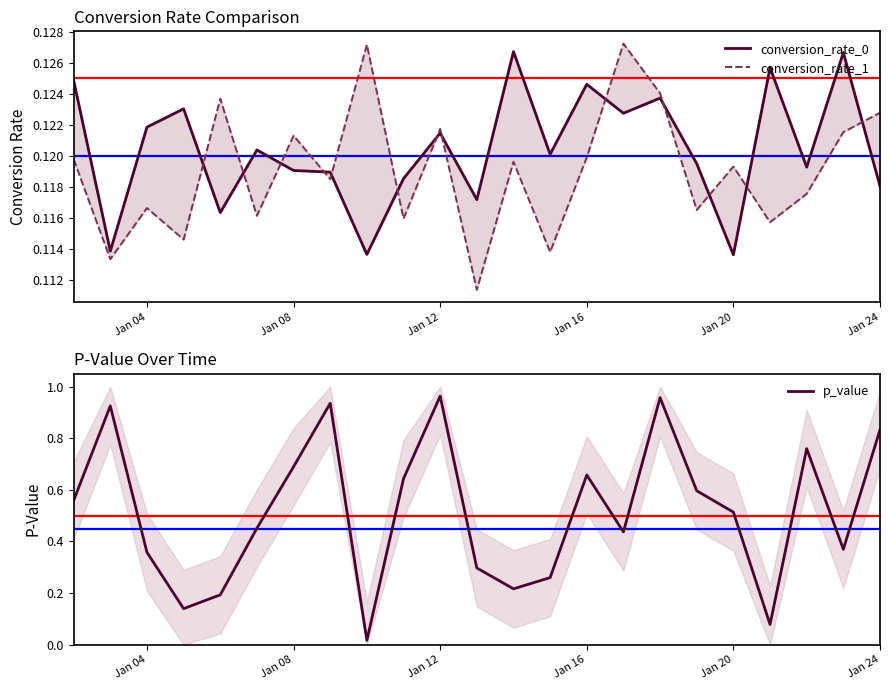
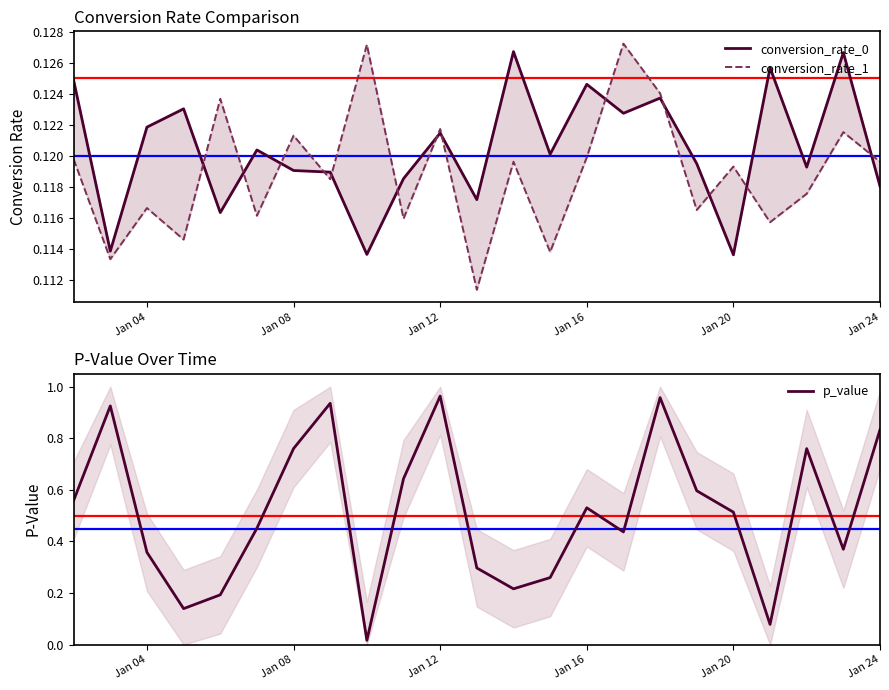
Conversion Rate Comparison, conversion_rate_1, Jan 24: 0.1228 -> 0.1196
P-Value Over Time, p_value, Jan 08: 0.69 -> 0.76
P-Value Over Time, p_value, Jan 16: 0.66 -> 0.53
